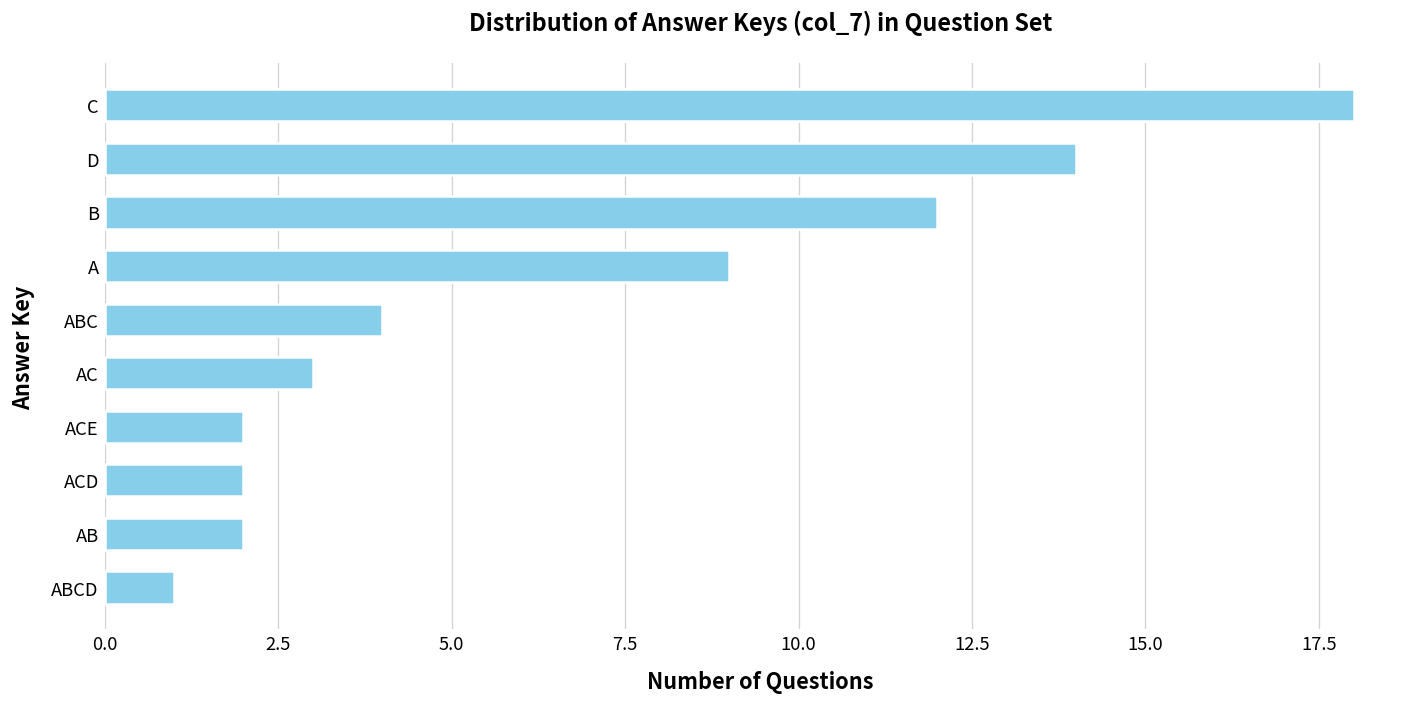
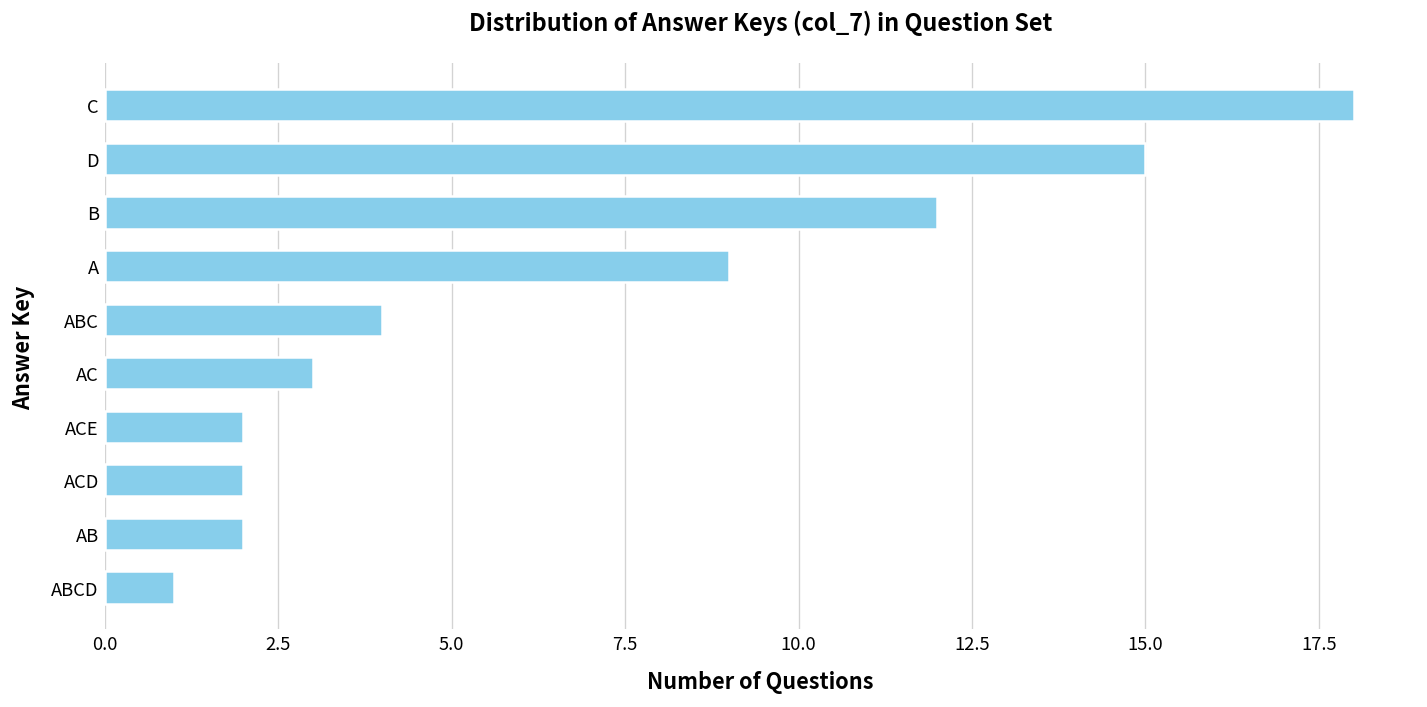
D: 14 -> 15
